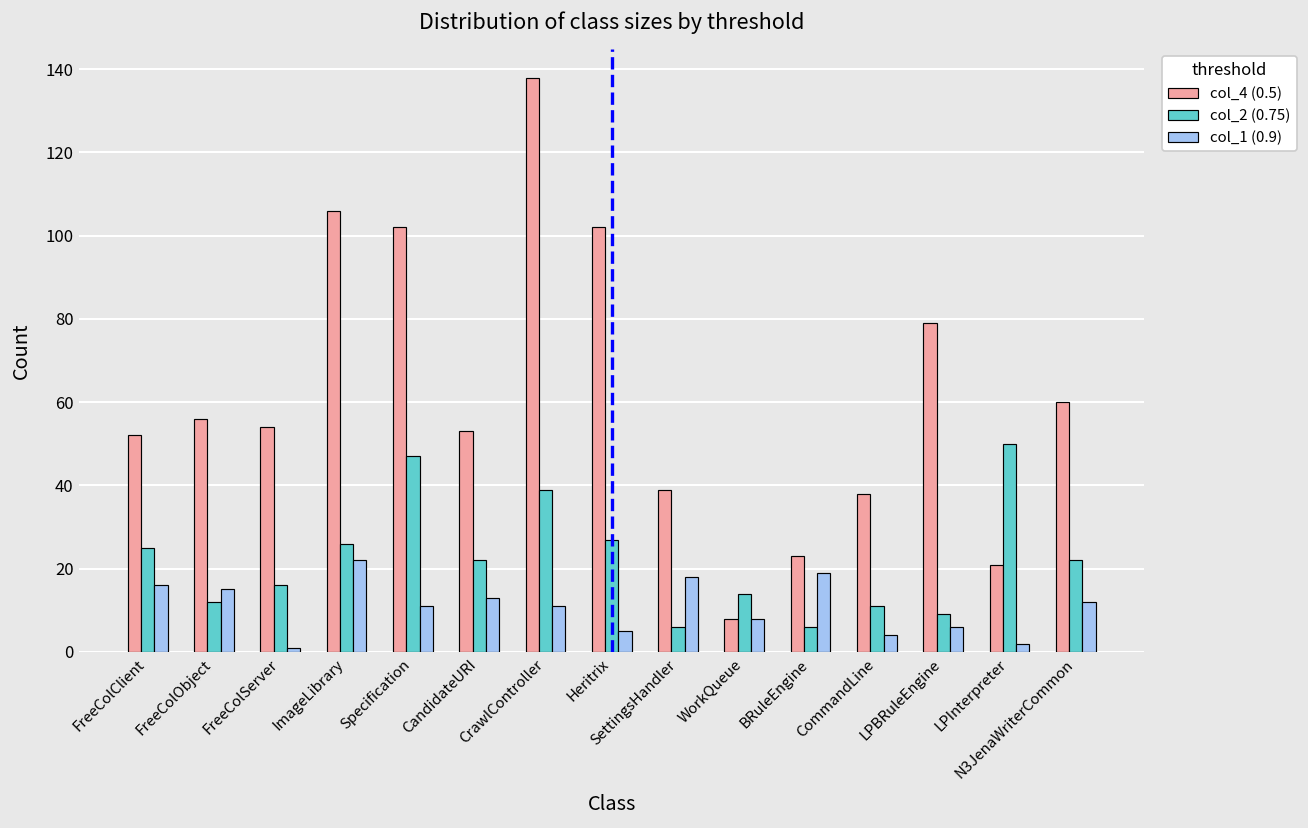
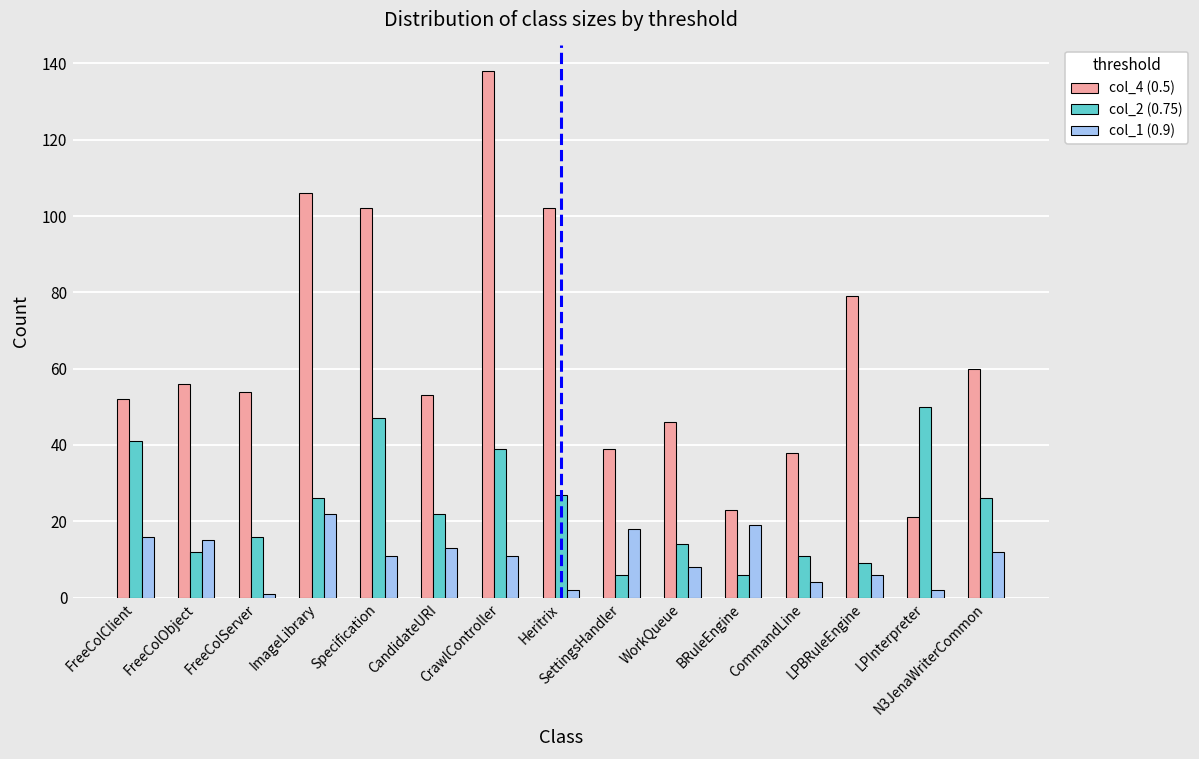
col_2 (0.75), FreeColClient: 25 -> 41
col_1 (0.9), Heritrix: 5 -> 2
col_4 (0.5), WorkQueue: 8 -> 46
col_2 (0.75), N3JenaWriterCommon: 22 -> 26
